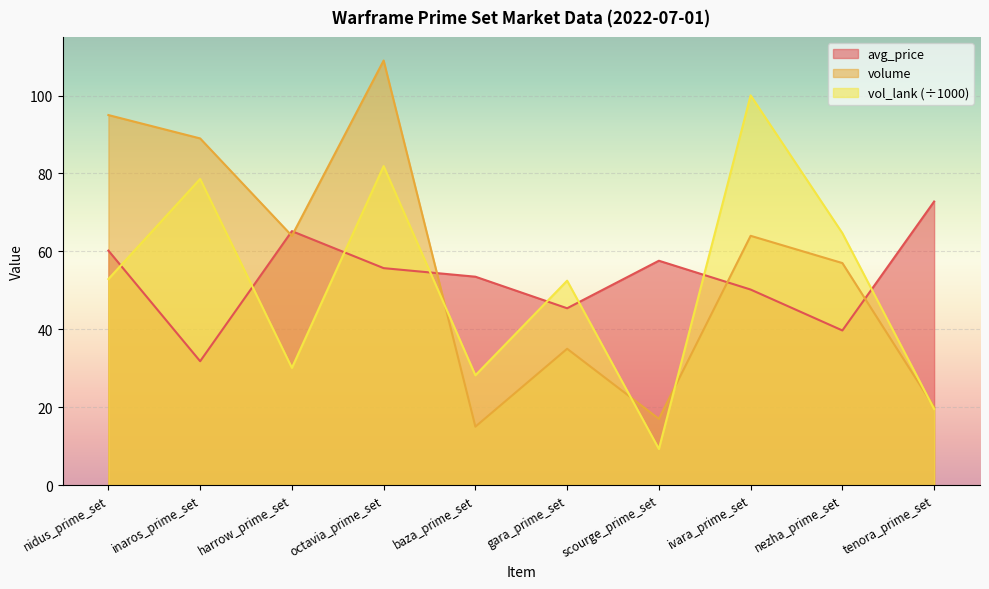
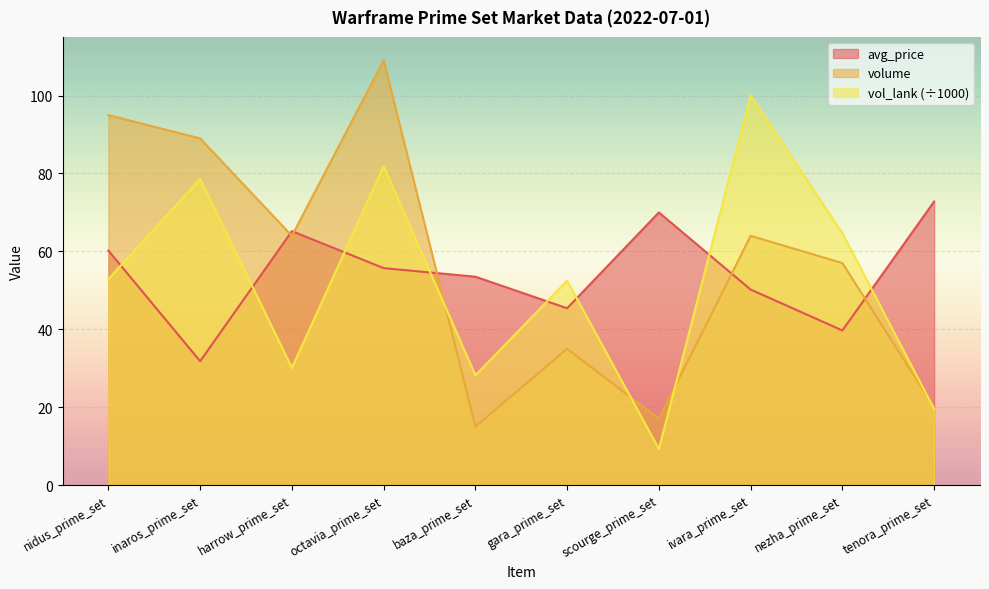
avg_price, scourge_prime_set: 58 -> 70
